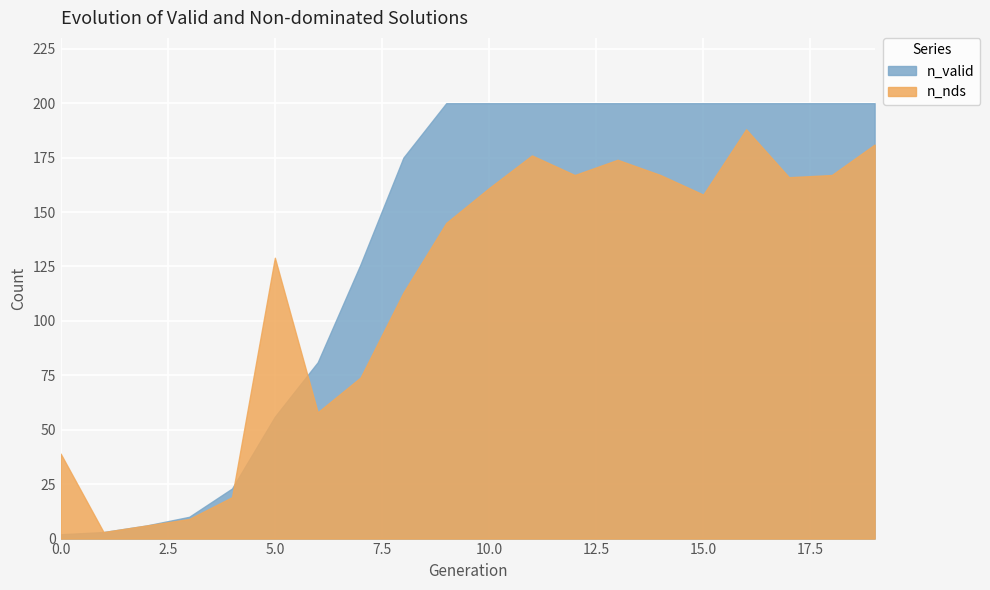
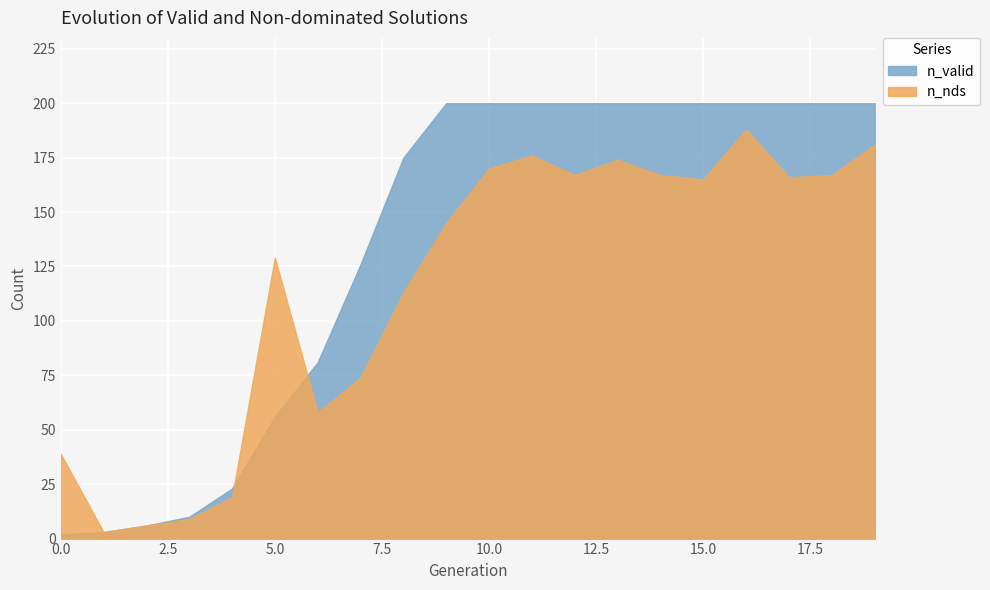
n_nds, 10.0: 161 -> 170
n_nds, 15.0: 158 -> 165
